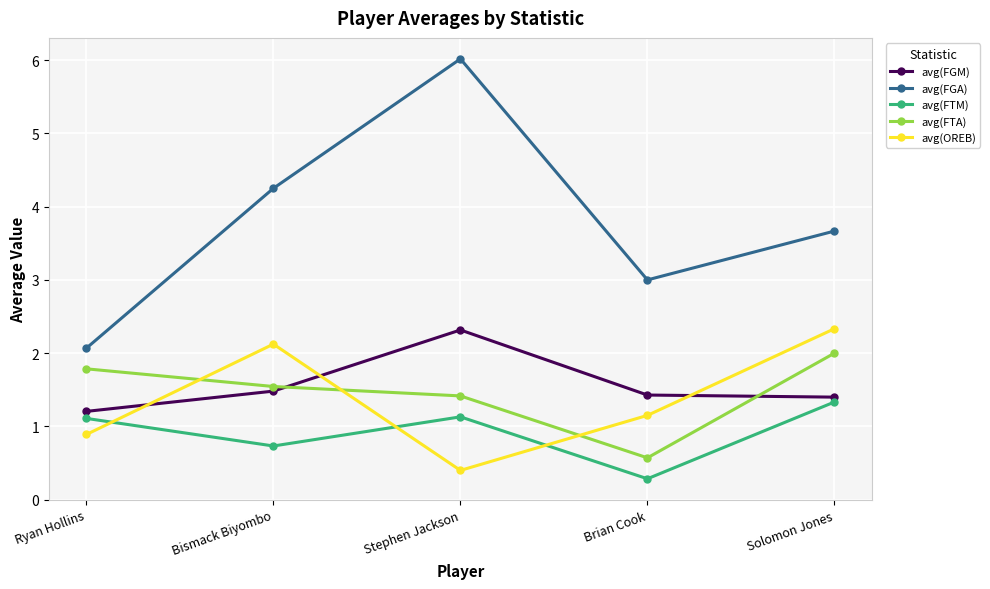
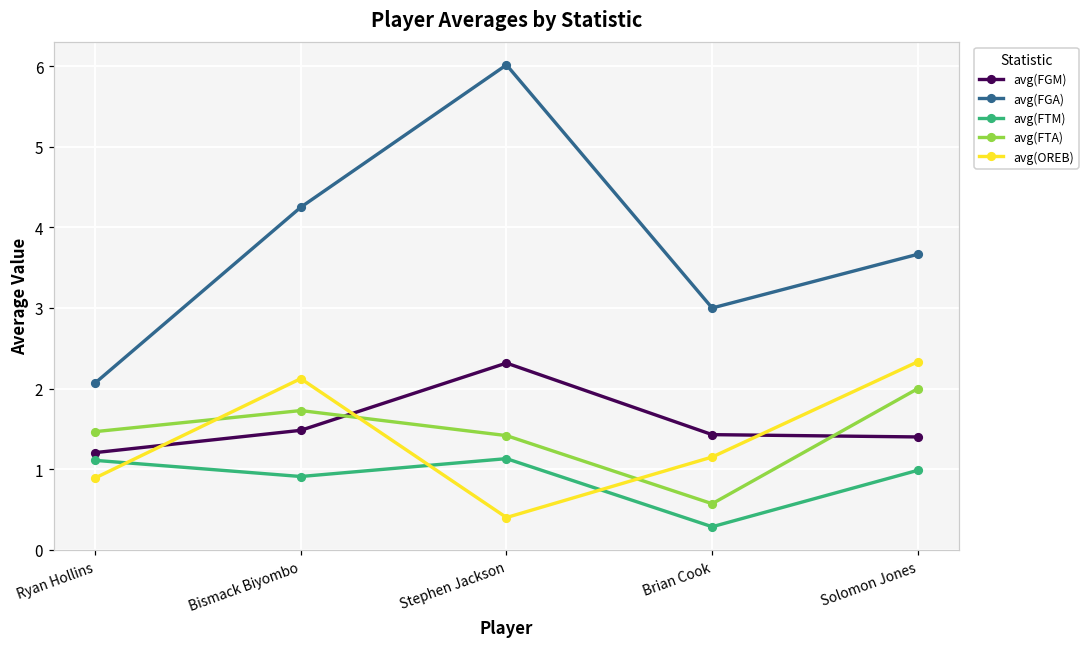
avg(FTA), Ryan Hollins: 1.8 -> 1.5
avg(FTM), Bismack Biyombo: 0.7 -> 0.9
avg(FTA), Bismack Biyombo: 1.5 -> 1.7
avg(FTM), Solomon Jones: 1.3 -> 1.0
